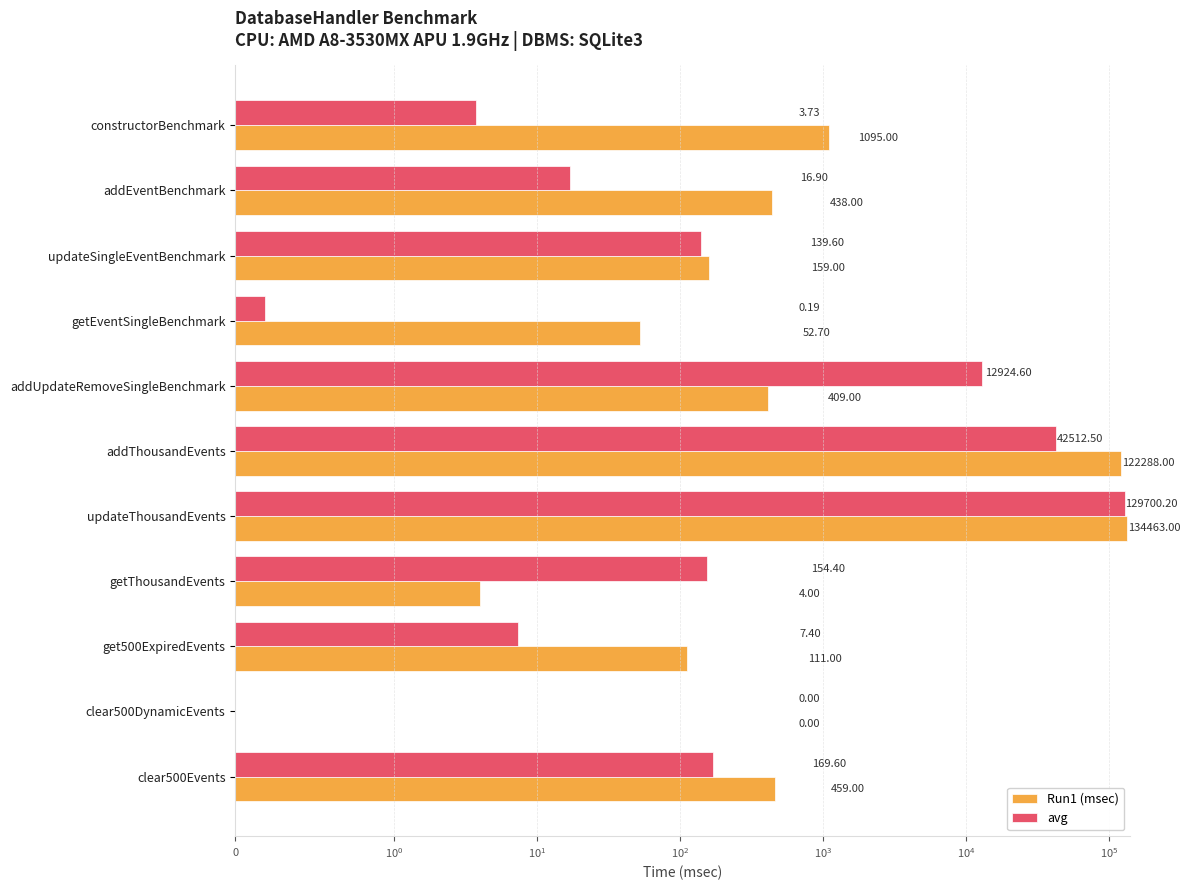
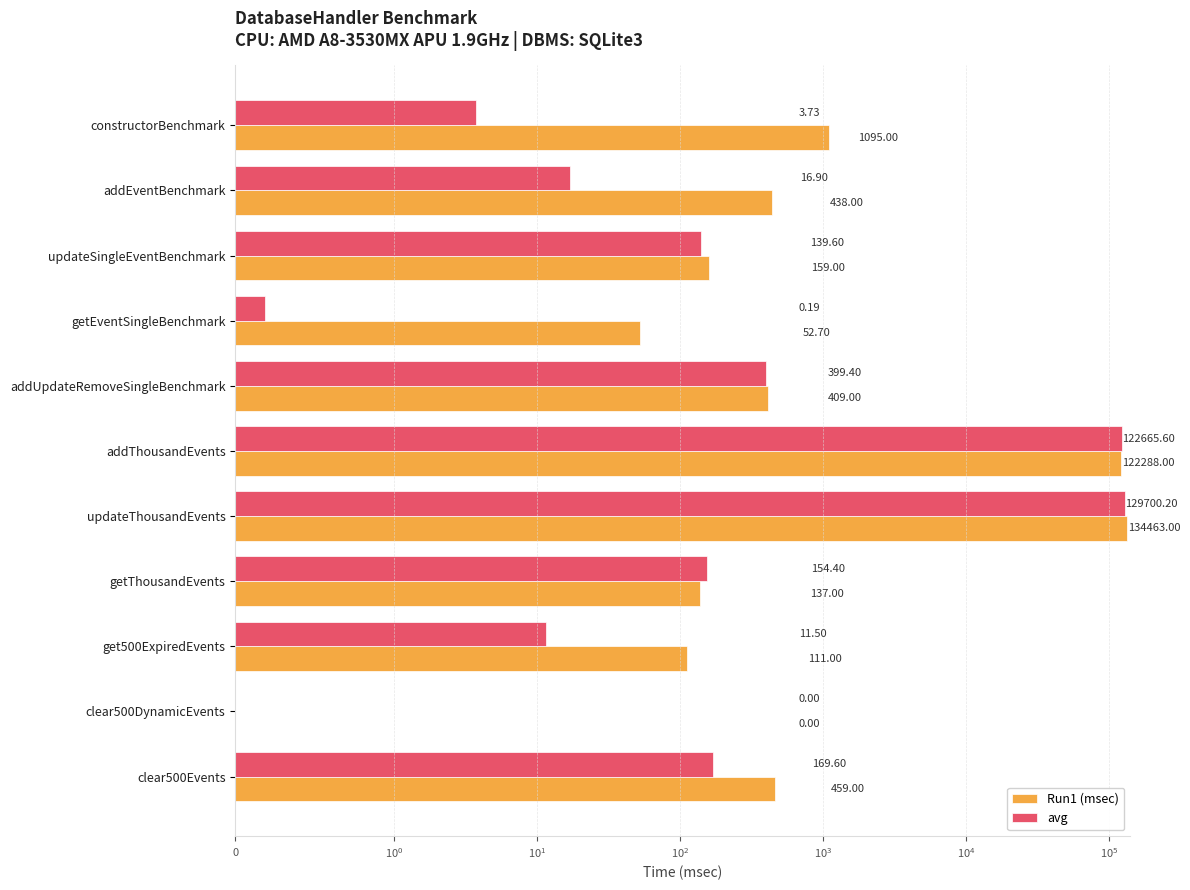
avg, addUpdateRemoveSingleBenchmark: 12924.60 -> 399.40
avg, addThousandEvents: 42512.50 -> 122665.60
Run1 (msec), getThousandEvents: 4.00 -> 137.00
avg, get500ExpiredEvents: 7.40 -> 11.50
